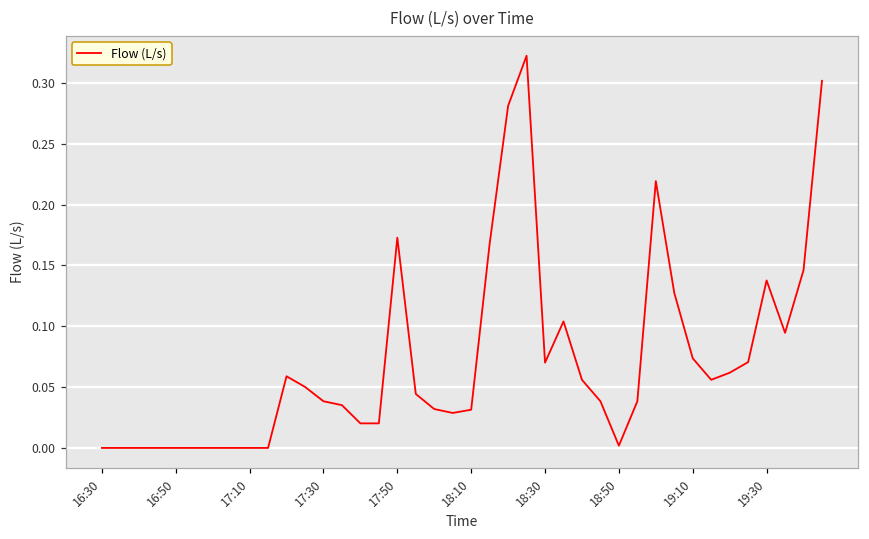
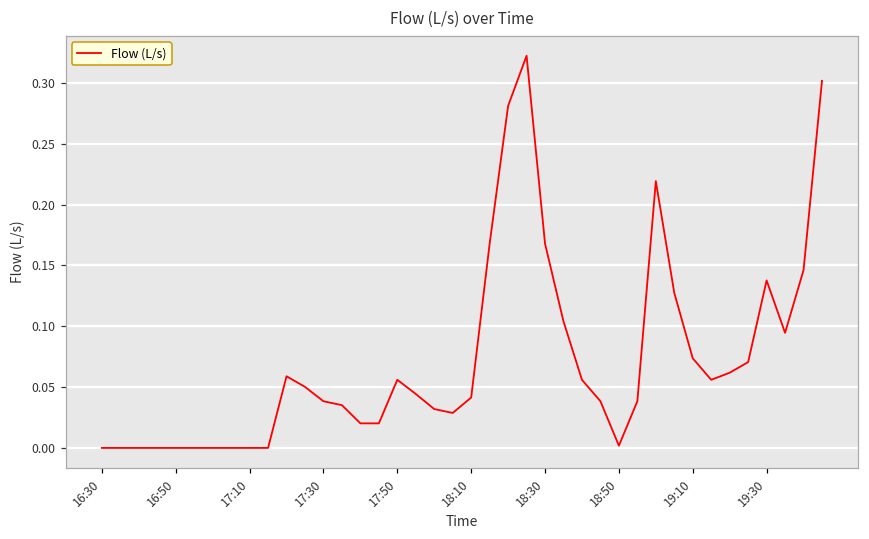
17:50: 0.173 -> 0.056
18:10: 0.031 -> 0.041
18:30: 0.070 -> 0.168
